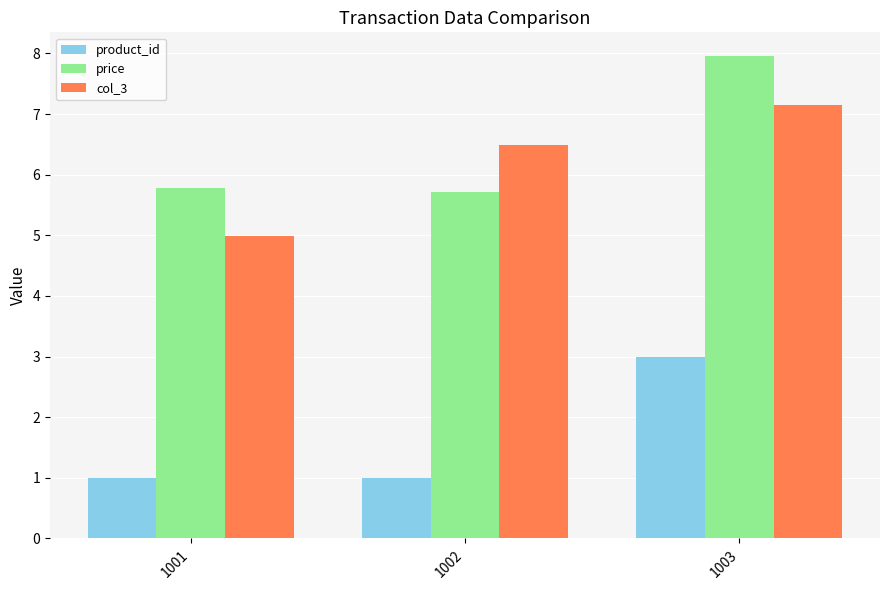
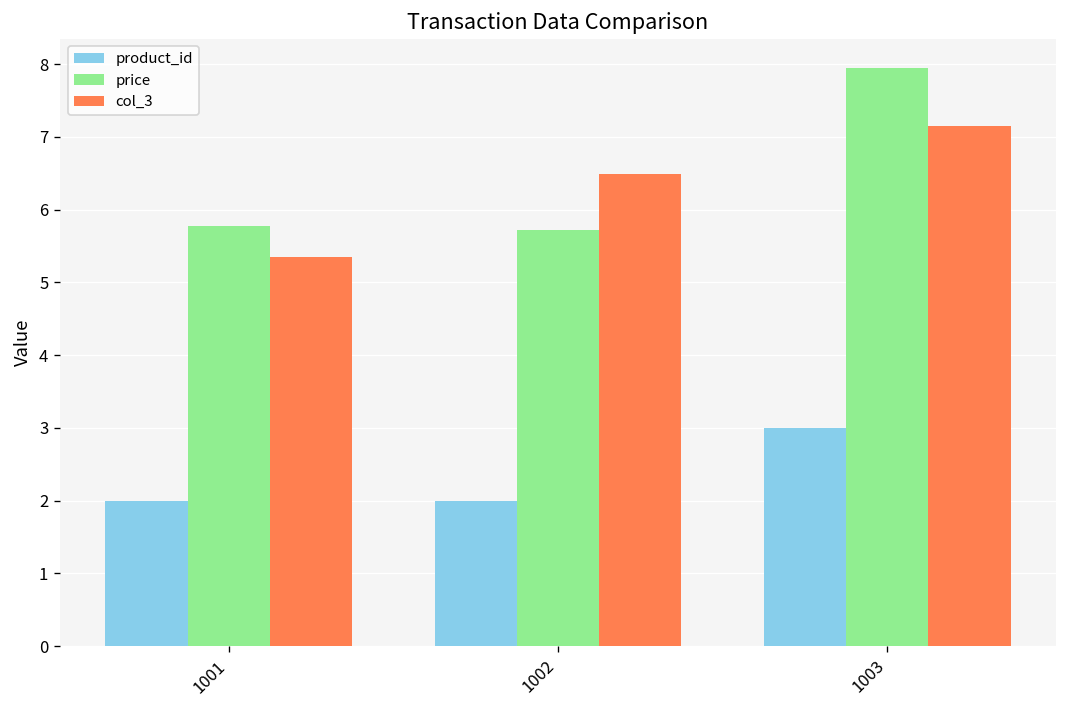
product_id, 1001: 1 -> 2
col_3, 1001: 5.0 -> 5.4
product_id, 1002: 1 -> 2
